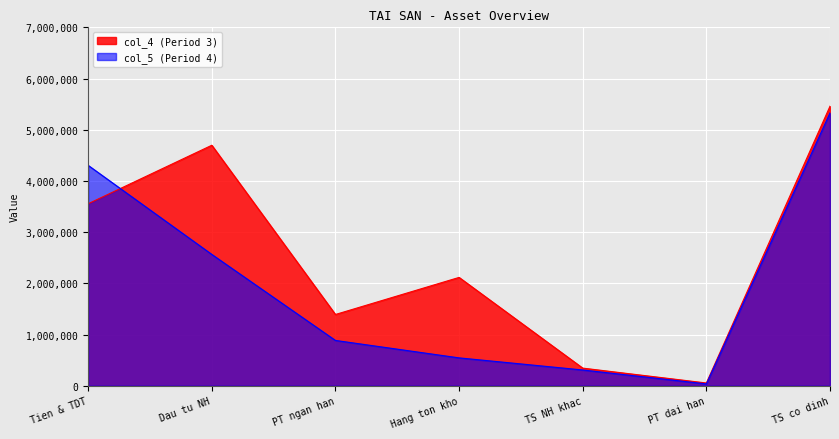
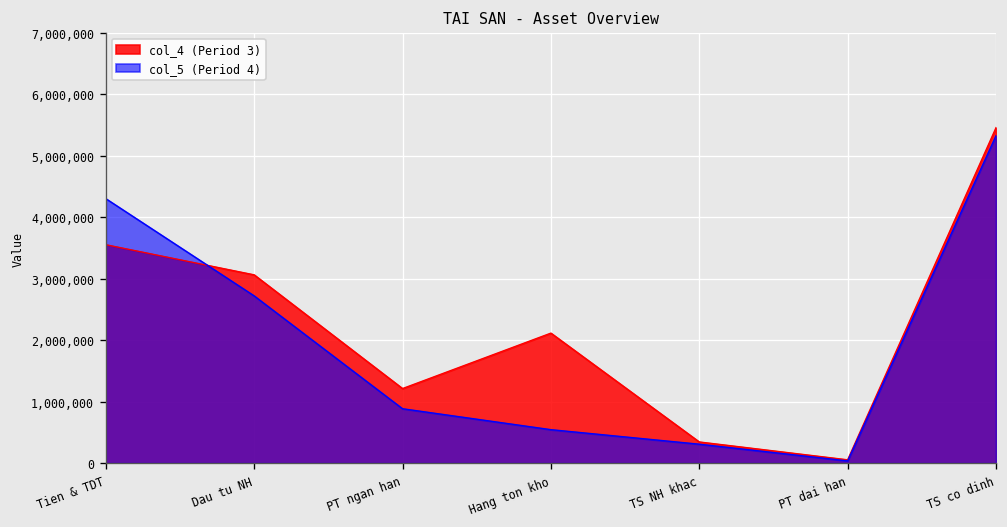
col_4 (Period 3), Dau tu NH: 4,700,000 -> 3,100,000
col_5 (Period 4), Dau tu NH: 2,600,000 -> 2,700,000
col_4 (Period 3), PT ngan han: 1,400,000 -> 1,200,000
